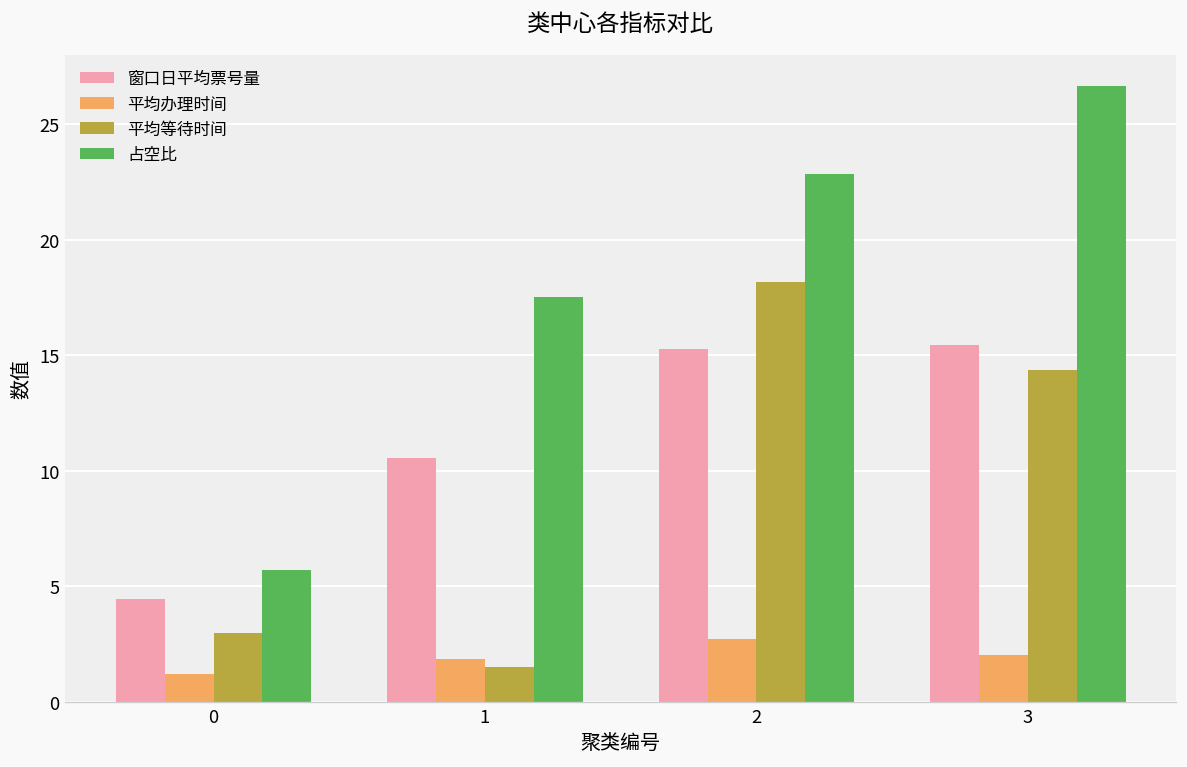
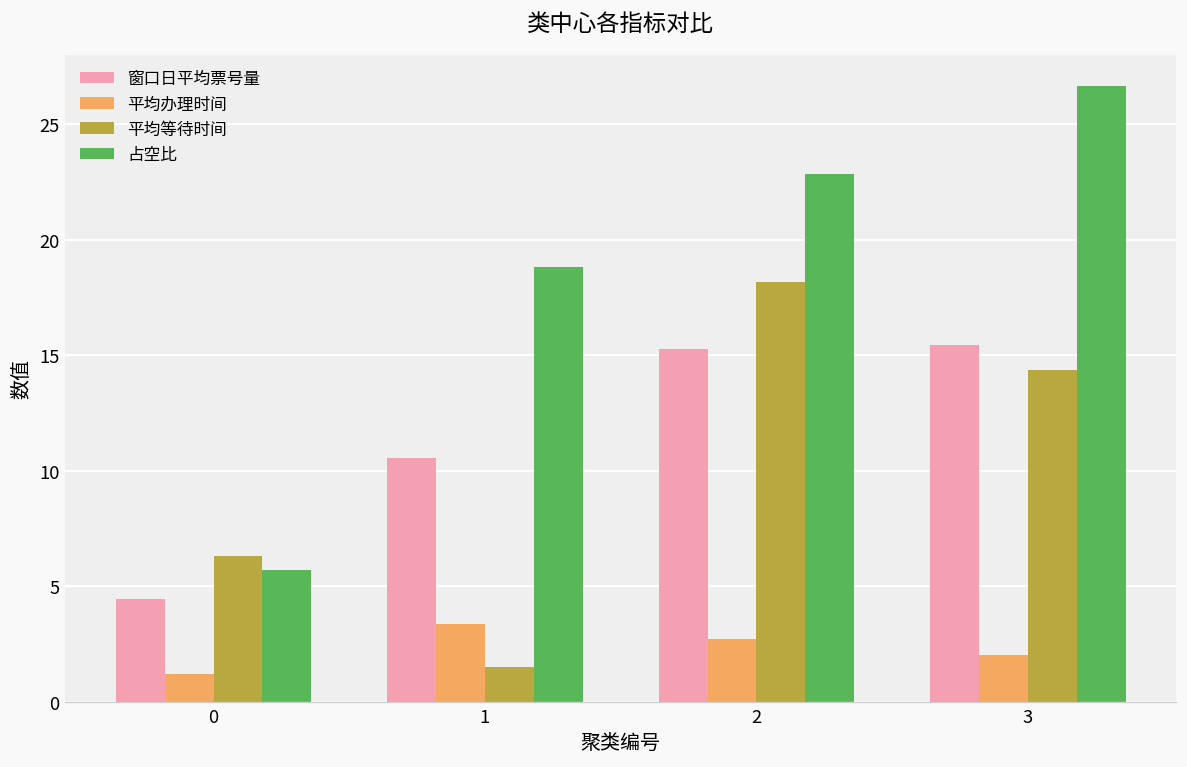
平均等待时间, 0: 3.0 -> 6.3
平均办理时间, 1: 1.9 -> 3.4
占空比, 1: 17.5 -> 18.8
